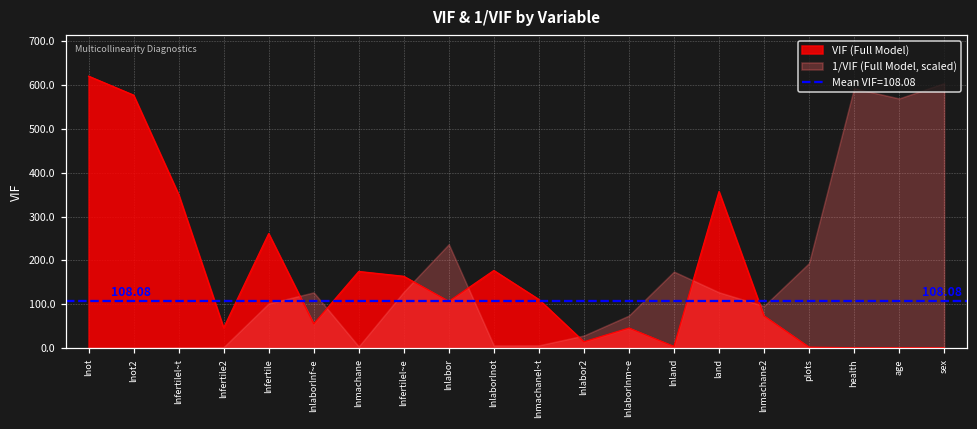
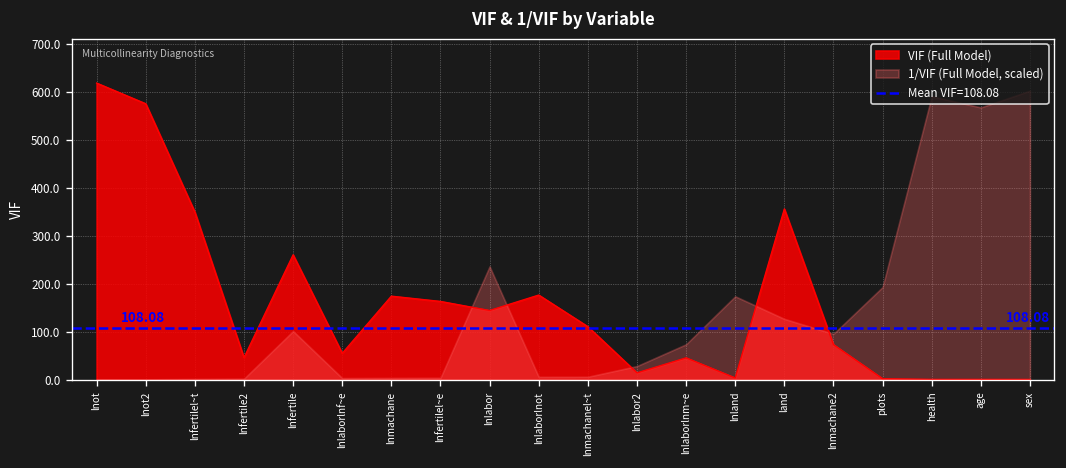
1/VIF (Full Model, scaled), lnlaborlnf~e: 130 -> 0
1/VIF (Full Model, scaled), lnfertilel~e: 130 -> 0
VIF (Full Model), lnlabor: 110 -> 140
